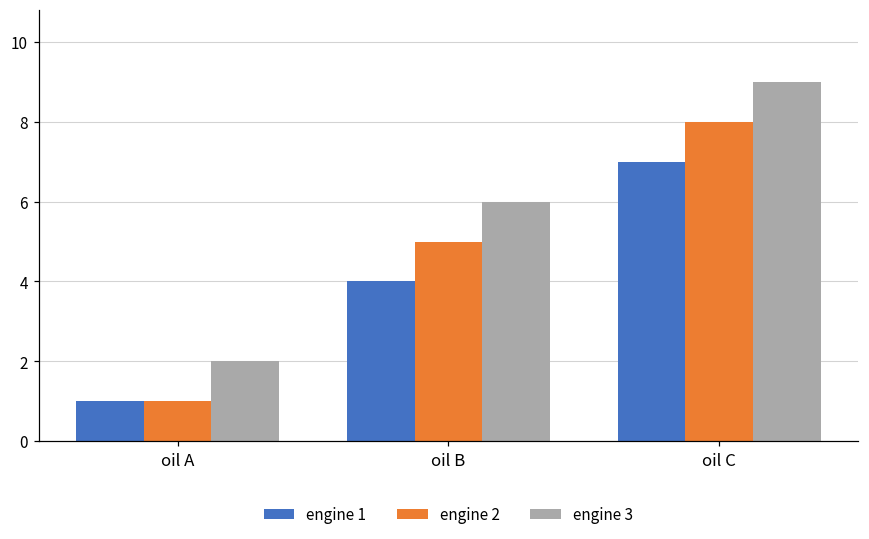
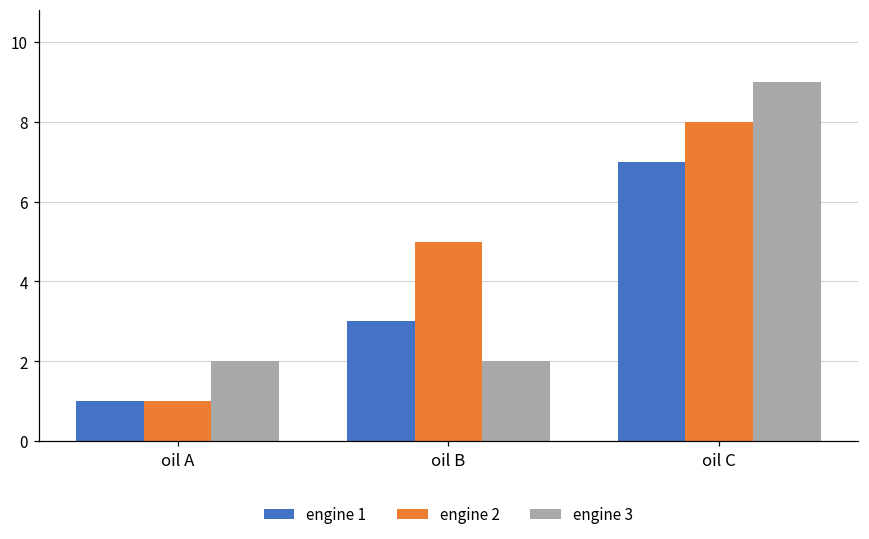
engine 1, oil B: 4 -> 3
engine 3, oil B: 6 -> 2
